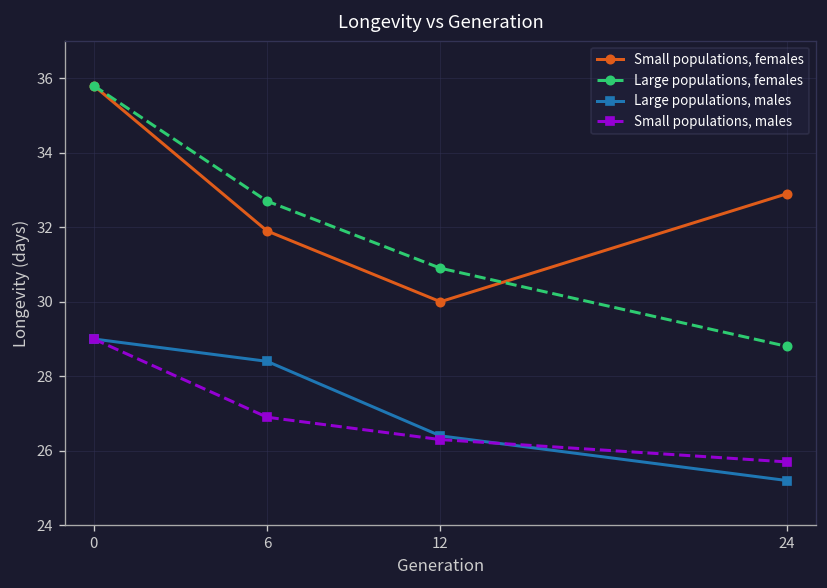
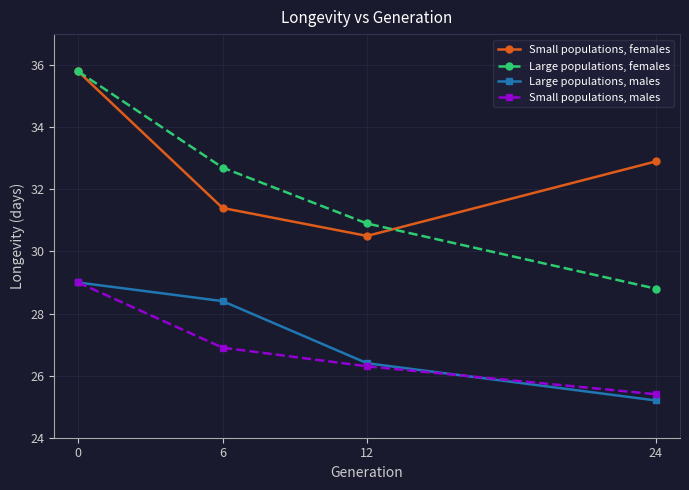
Small populations, females, 6: 31.9 -> 31.4
Small populations, females, 12: 30.0 -> 30.5
Small populations, males, 24: 25.7 -> 25.4
